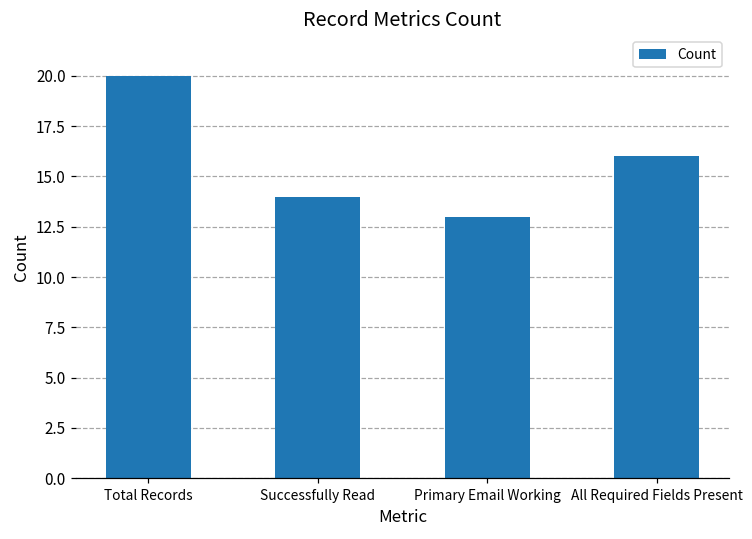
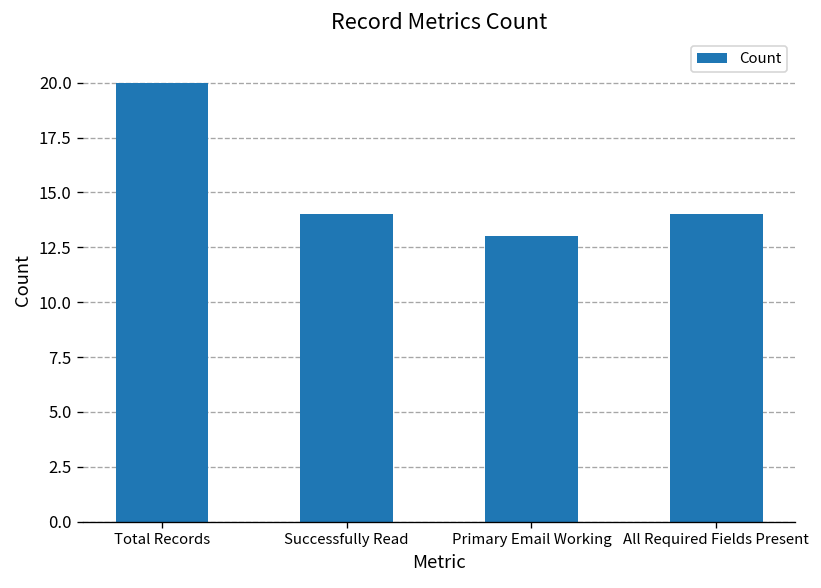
All Required Fields Present: 16 -> 14
